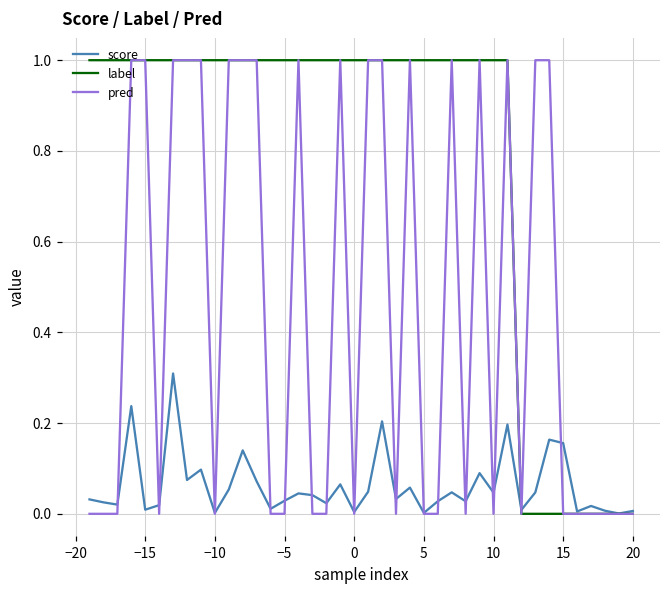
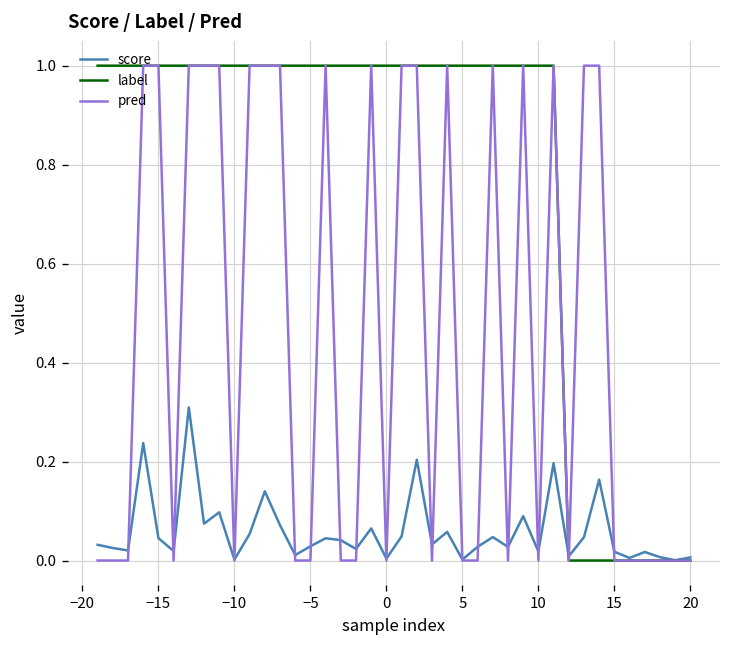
score, −15: 0.01 -> 0.05
score, 10: 0.05 -> 0.02
score, 15: 0.16 -> 0.02
